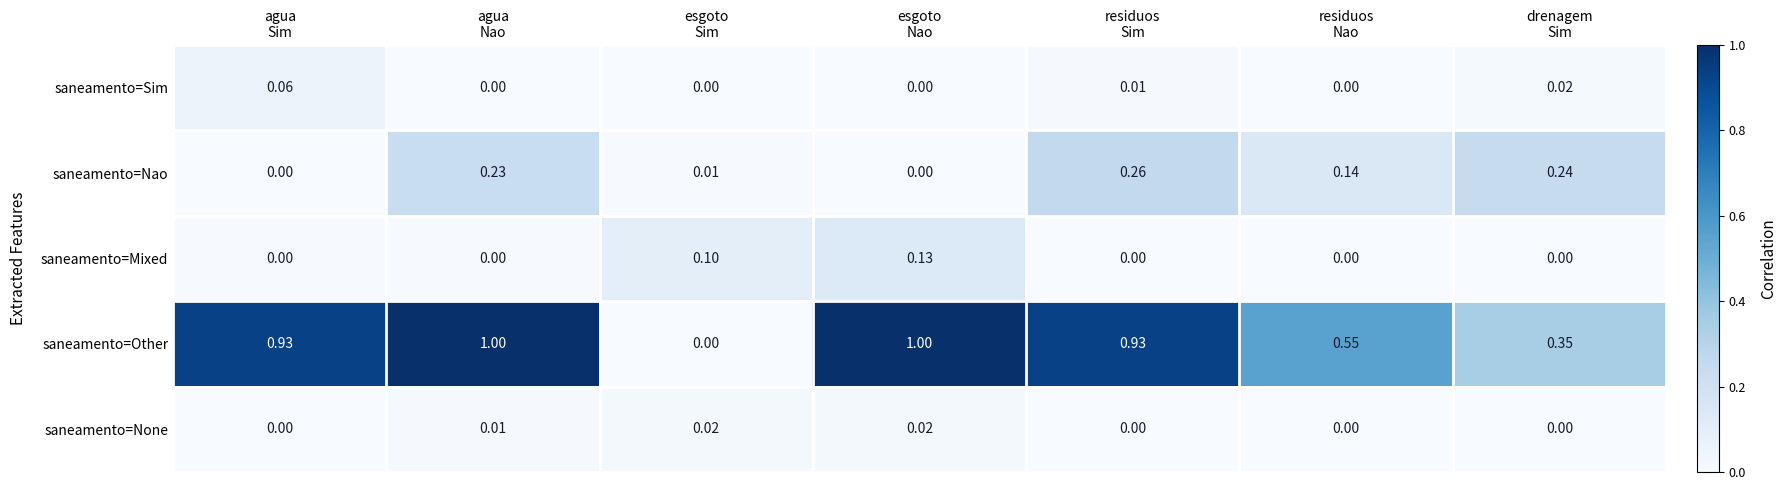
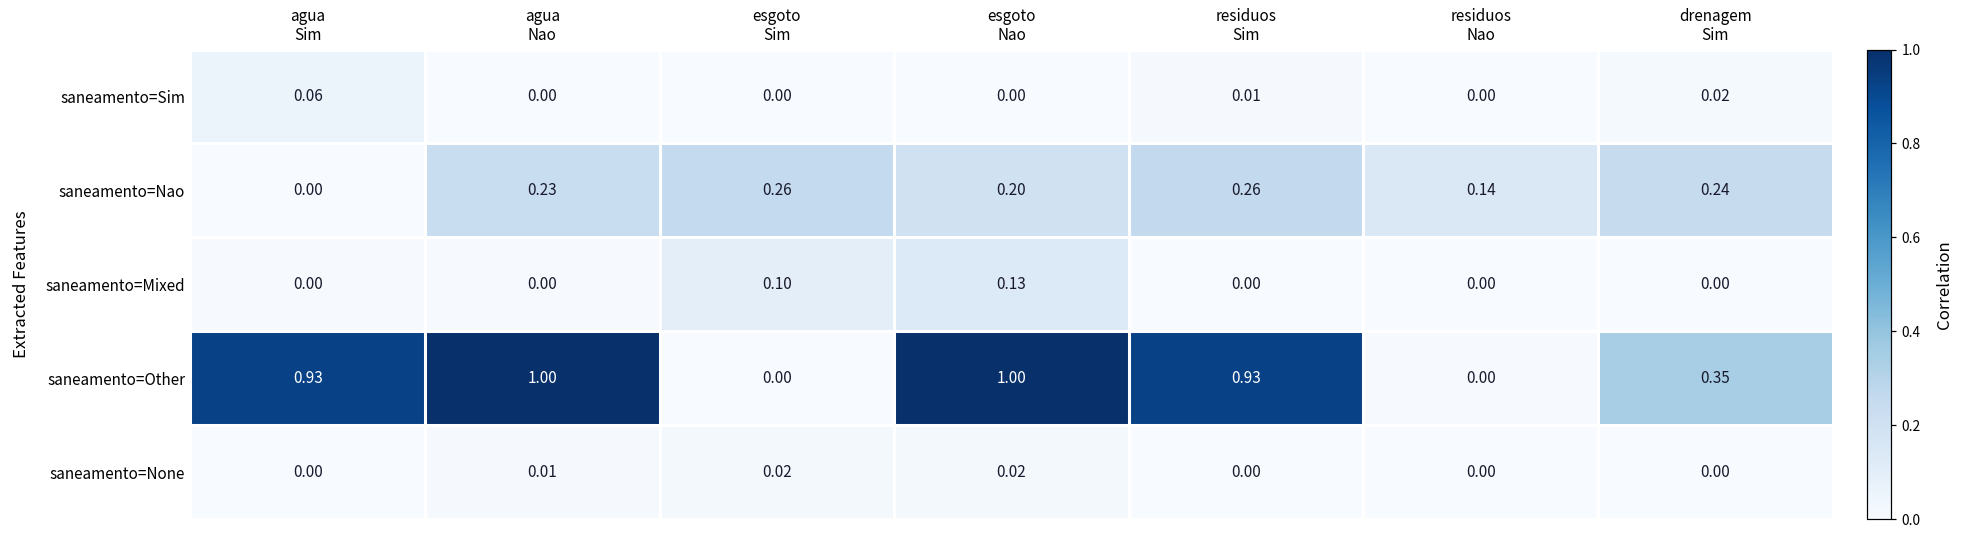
saneamento=Nao, esgoto Sim: 0.01 -> 0.26
saneamento=Nao, esgoto Nao: 0.00 -> 0.20
saneamento=Other, residuos Nao: 0.55 -> 0.00
